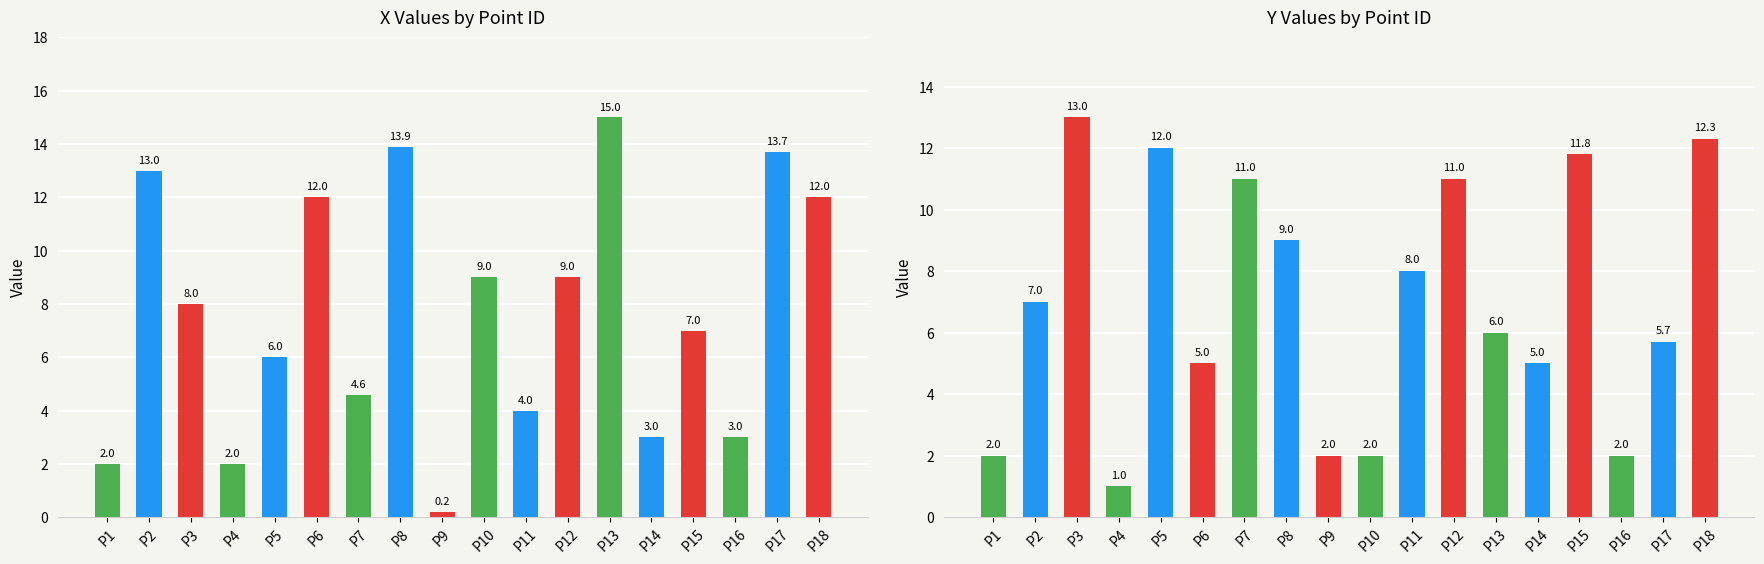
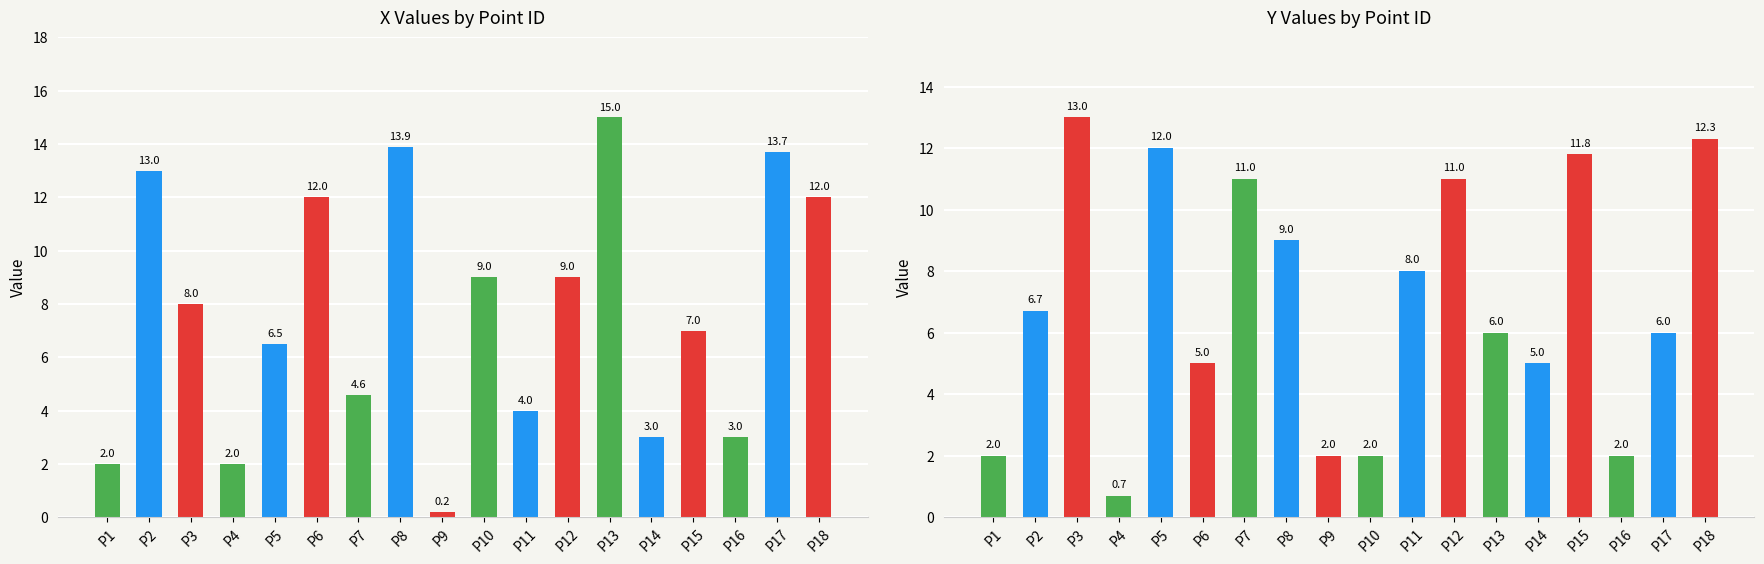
X Values by Point ID, P5: 6.0 -> 6.5
Y Values by Point ID, P2: 7.0 -> 6.7
Y Values by Point ID, P4: 1.0 -> 0.7
Y Values by Point ID, P17: 5.7 -> 6.0
